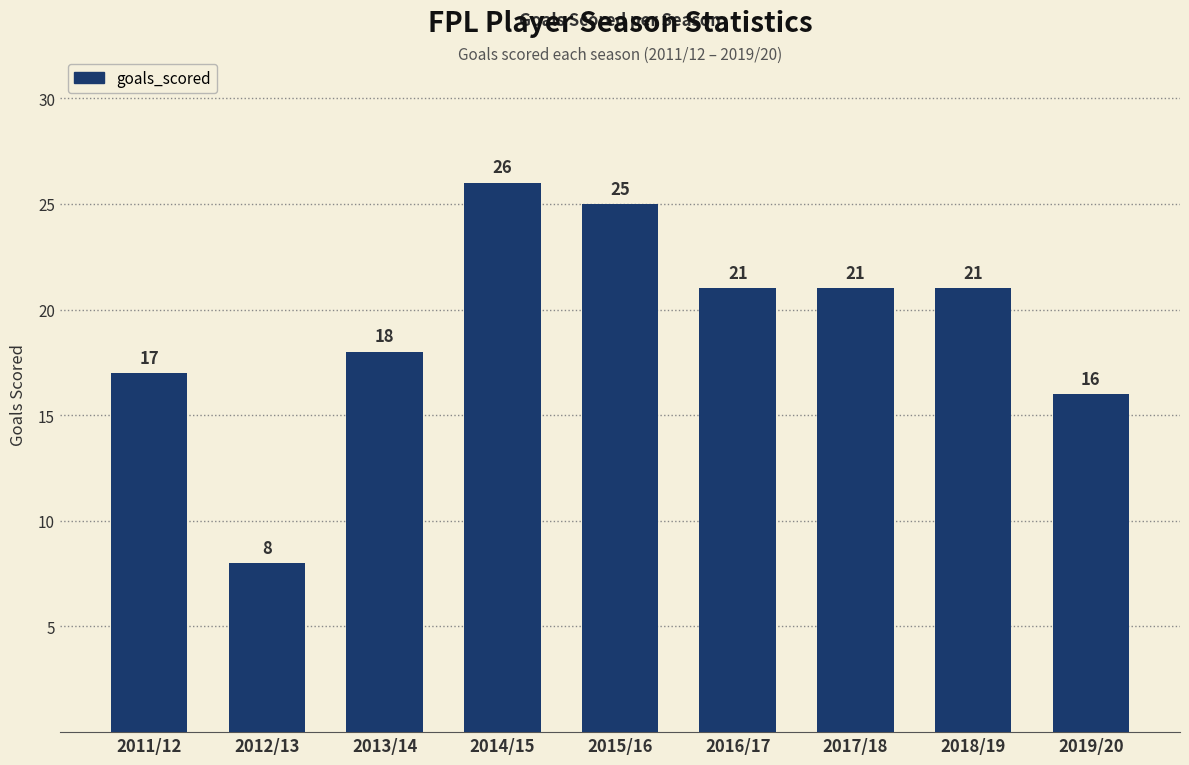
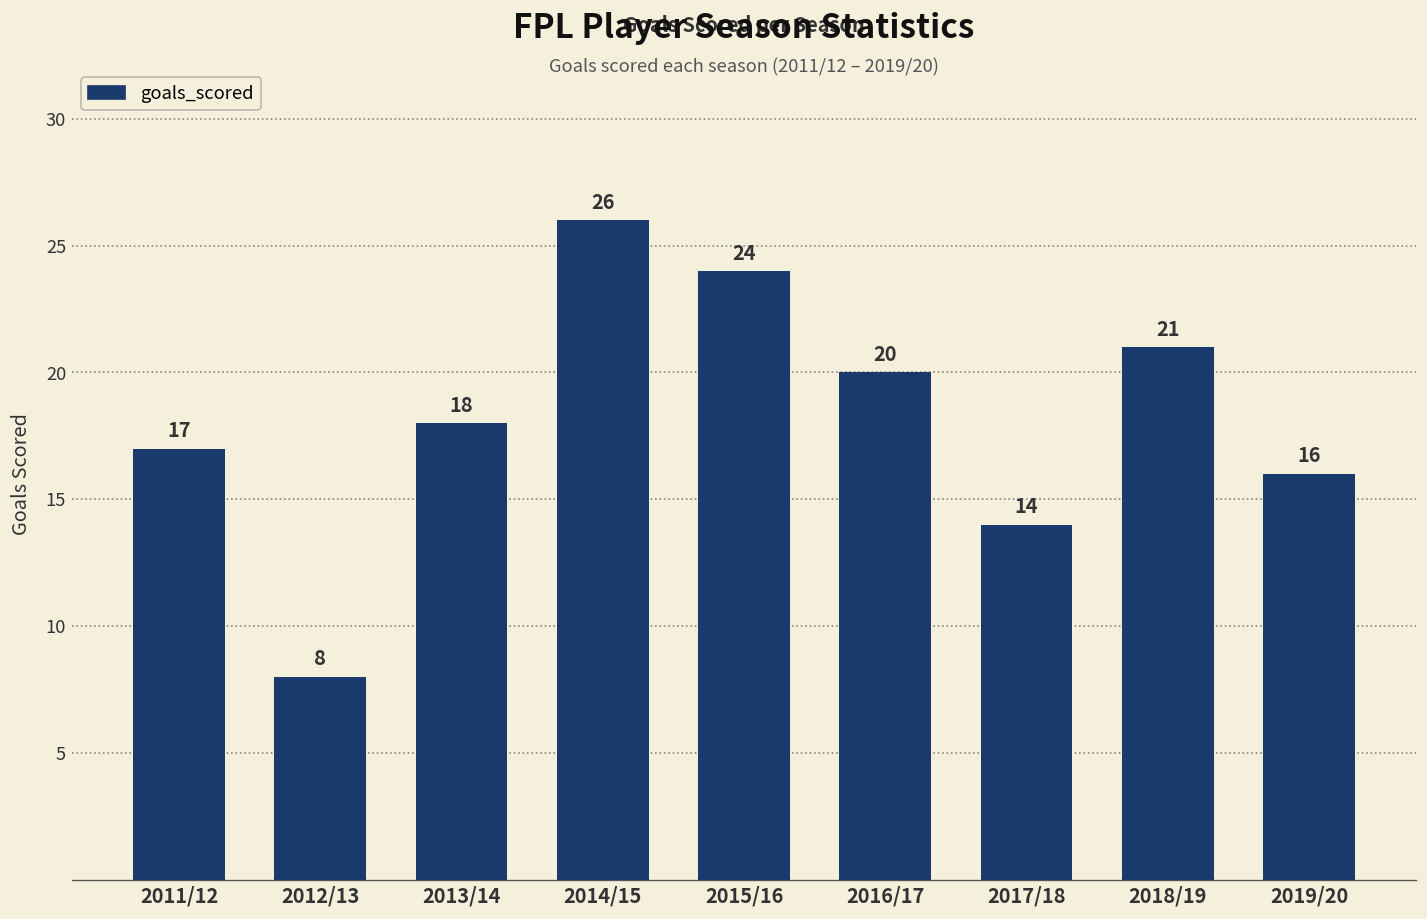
2015/16: 25 -> 24
2016/17: 21 -> 20
2017/18: 21 -> 14
